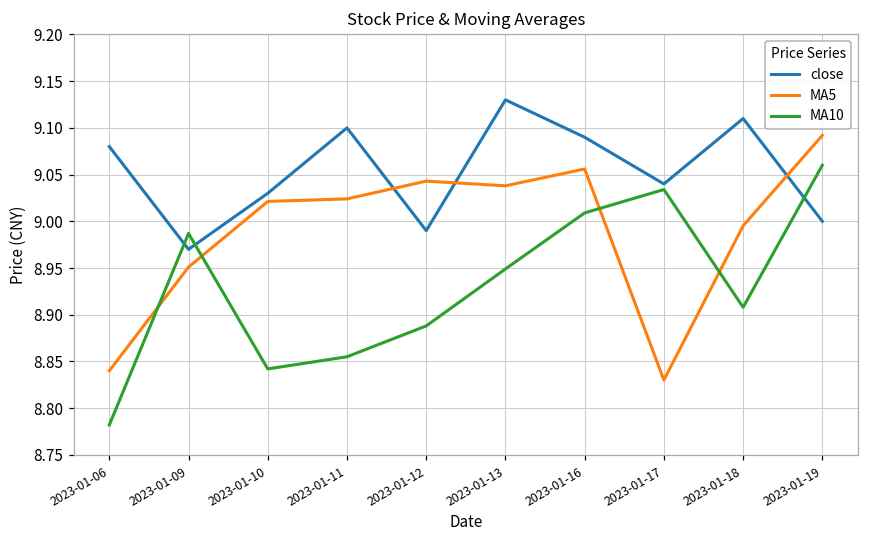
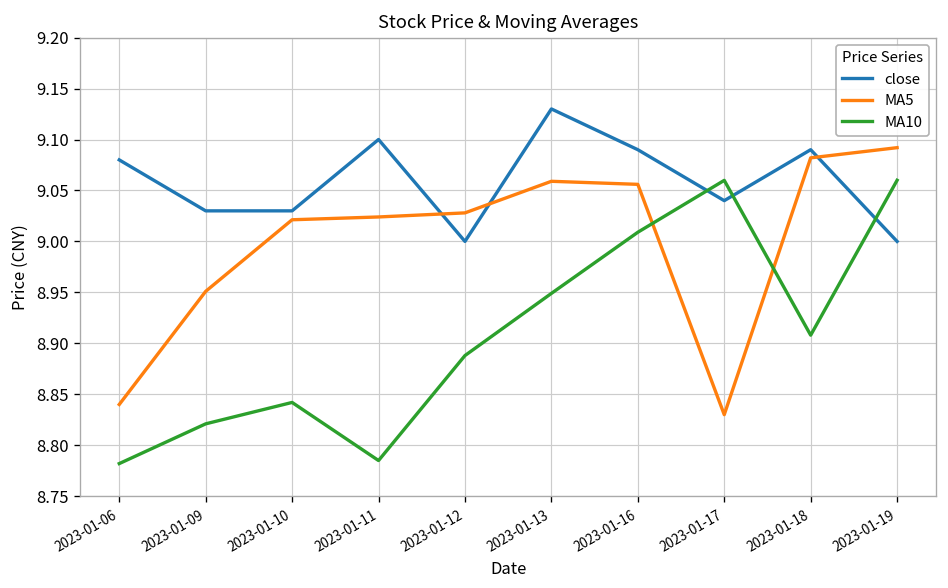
close, 2023-01-09: 8.97 -> 9.03
MA10, 2023-01-09: 8.99 -> 8.82
MA10, 2023-01-11: 8.86 -> 8.79
close, 2023-01-12: 8.99 -> 9.00
MA5, 2023-01-12: 9.04 -> 9.03
MA5, 2023-01-13: 9.04 -> 9.06
MA10, 2023-01-17: 9.03 -> 9.06
close, 2023-01-18: 9.11 -> 9.09
MA5, 2023-01-18: 9.00 -> 9.08
